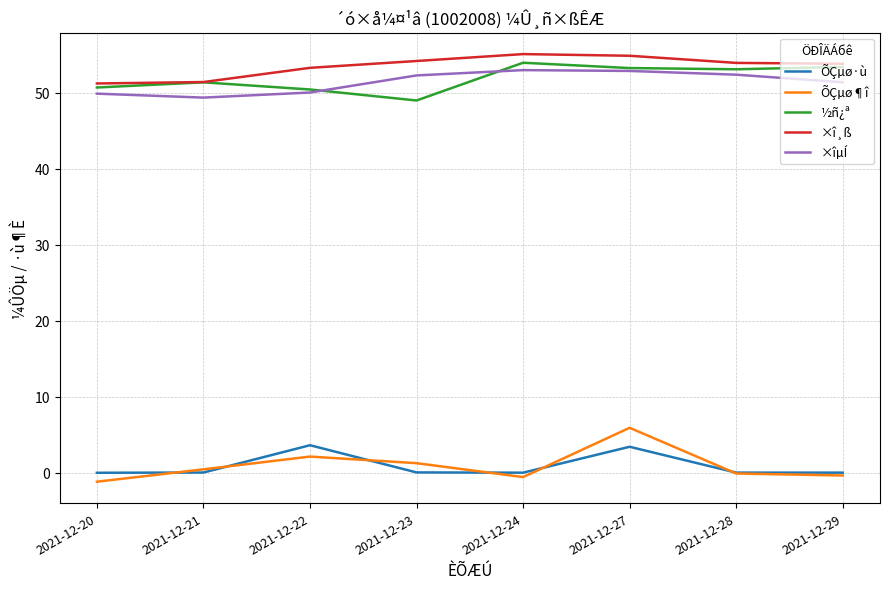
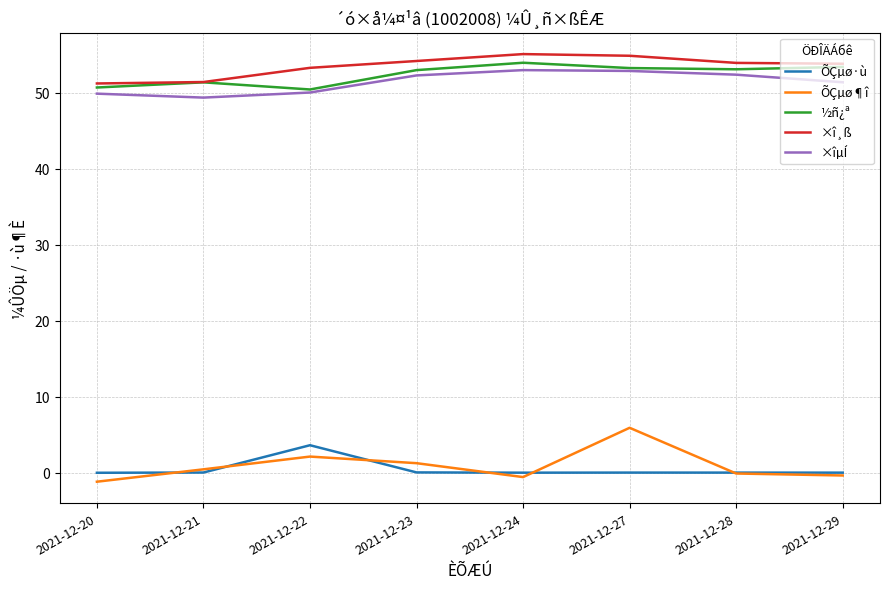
½ñ¿ª, 2021-12-23: 49 -> 53
ÕÇµø·ù, 2021-12-27: 3 -> 0
